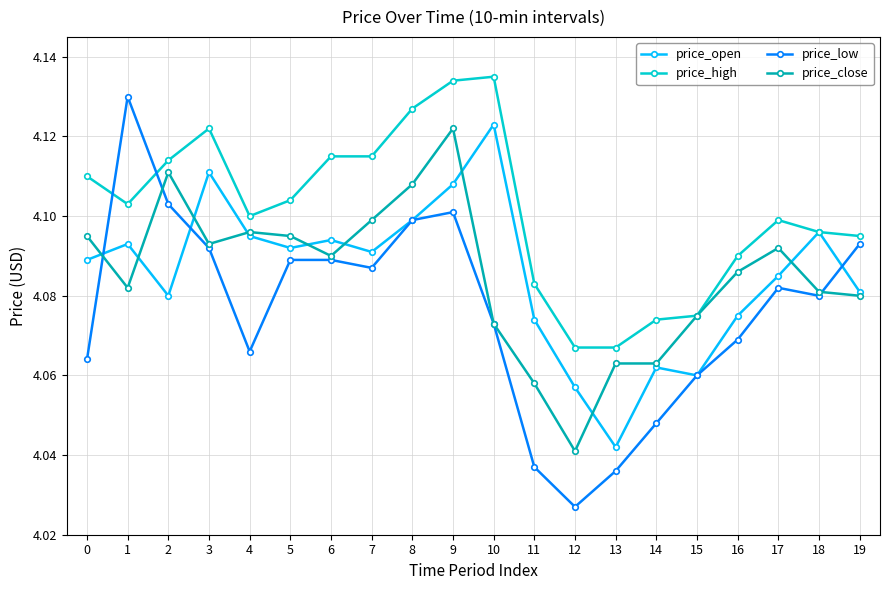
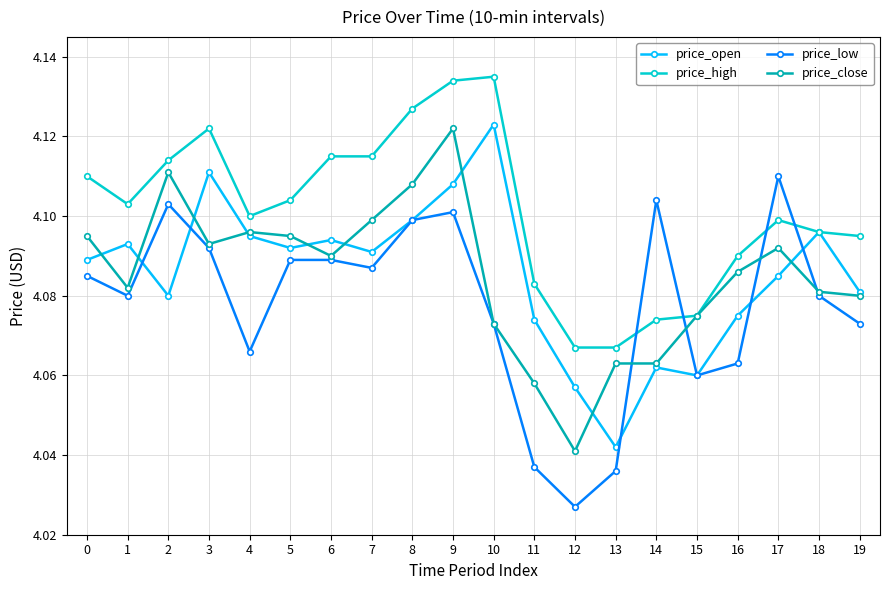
price_low, 0: 4.064 -> 4.085
price_low, 1: 4.13 -> 4.08
price_low, 14: 4.048 -> 4.104
price_low, 16: 4.069 -> 4.063
price_low, 17: 4.082 -> 4.110
price_low, 19: 4.093 -> 4.073
